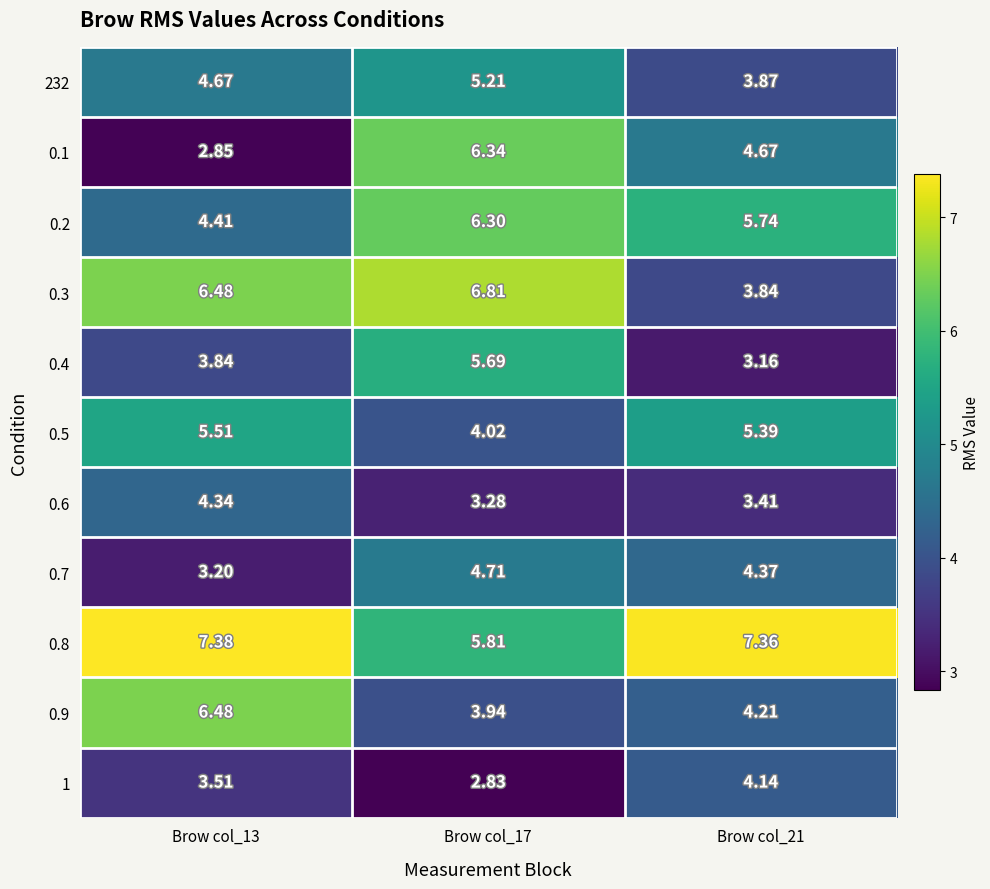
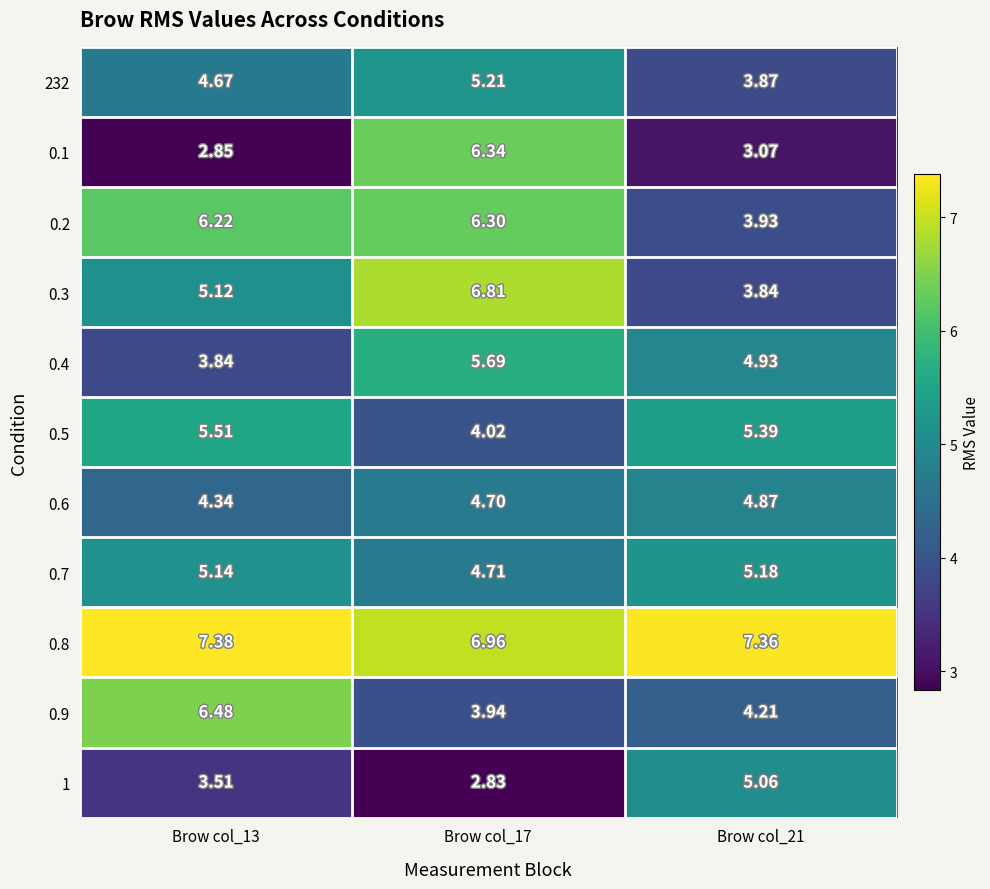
0.1, Brow col_21: 4.67 -> 3.07
0.2, Brow col_13: 4.41 -> 6.22
0.2, Brow col_21: 5.74 -> 3.93
0.3, Brow col_13: 6.48 -> 5.12
0.4, Brow col_21: 3.16 -> 4.93
0.6, Brow col_17: 3.28 -> 4.70
0.6, Brow col_21: 3.41 -> 4.87
0.7, Brow col_13: 3.20 -> 5.14
0.7, Brow col_21: 4.37 -> 5.18
0.8, Brow col_17: 5.81 -> 6.96
1, Brow col_21: 4.14 -> 5.06
